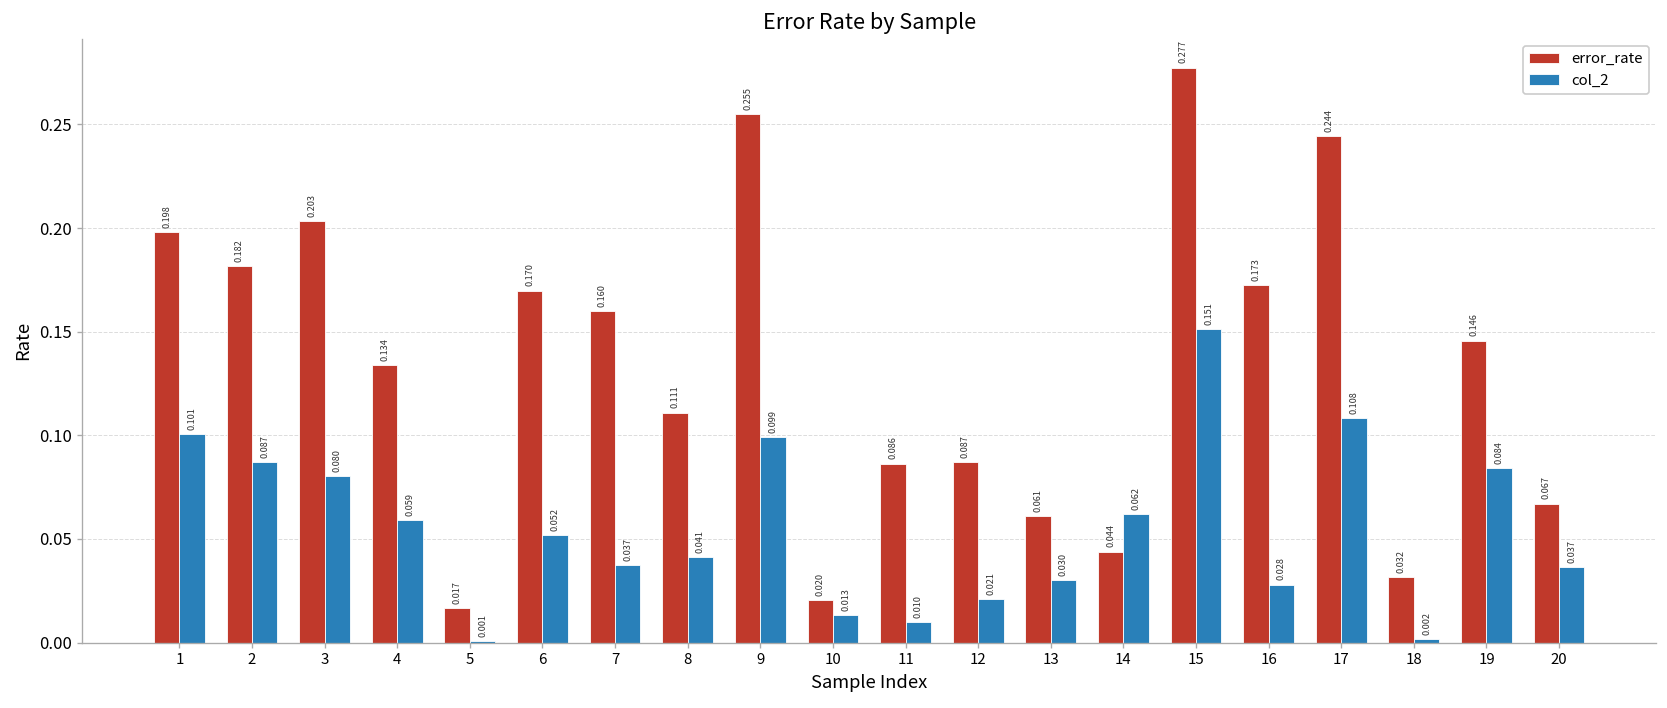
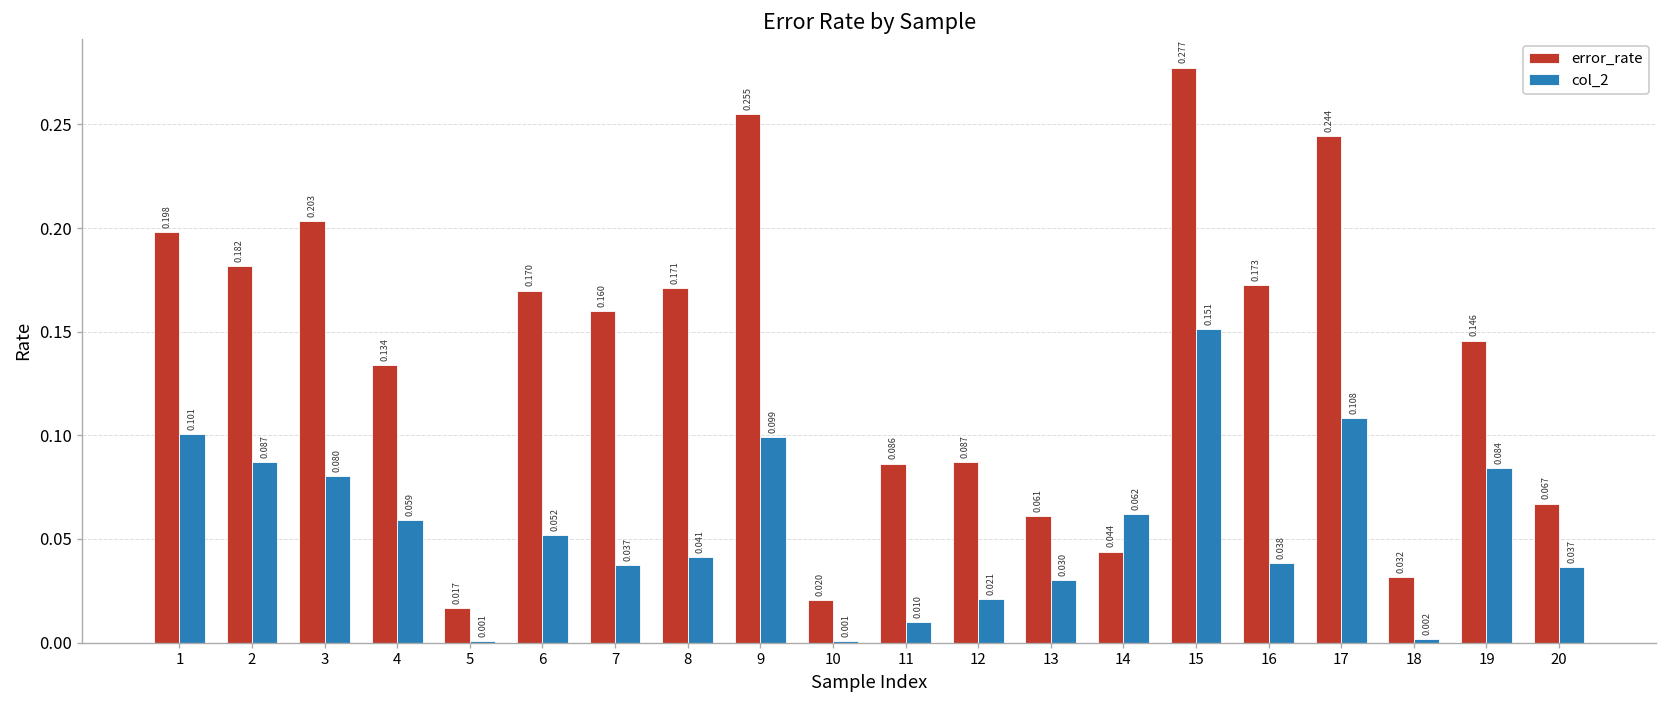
error_rate, 8: 0.111 -> 0.171
col_2, 10: 0.013 -> 0.001
col_2, 16: 0.028 -> 0.038
